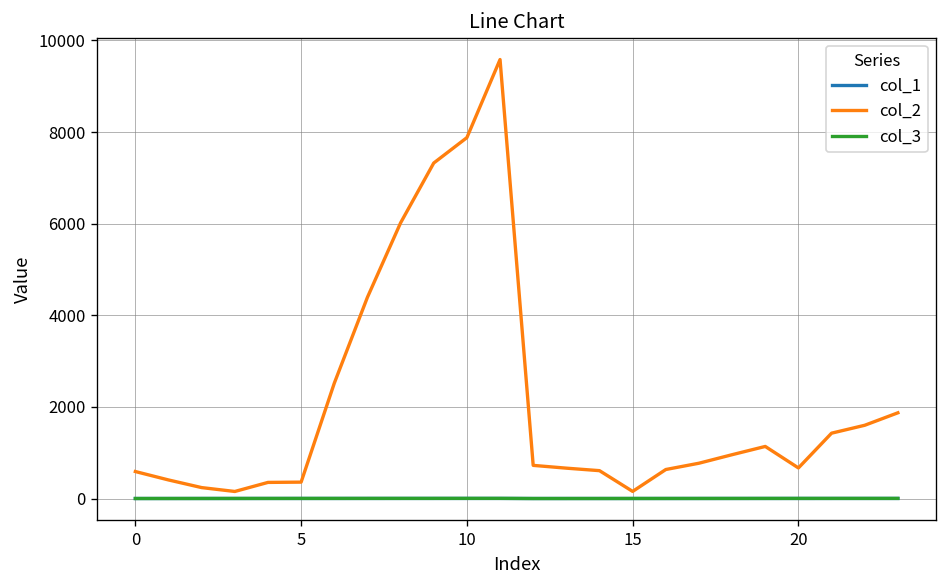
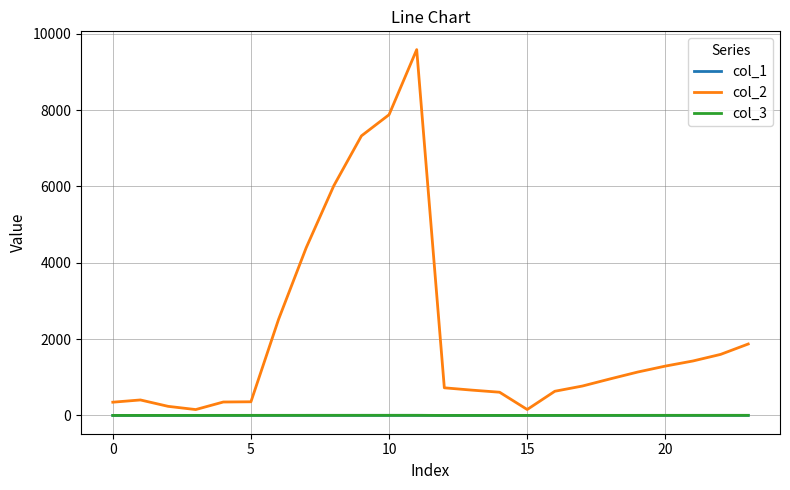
col_2, 0: 600 -> 300
col_2, 20: 700 -> 1300
